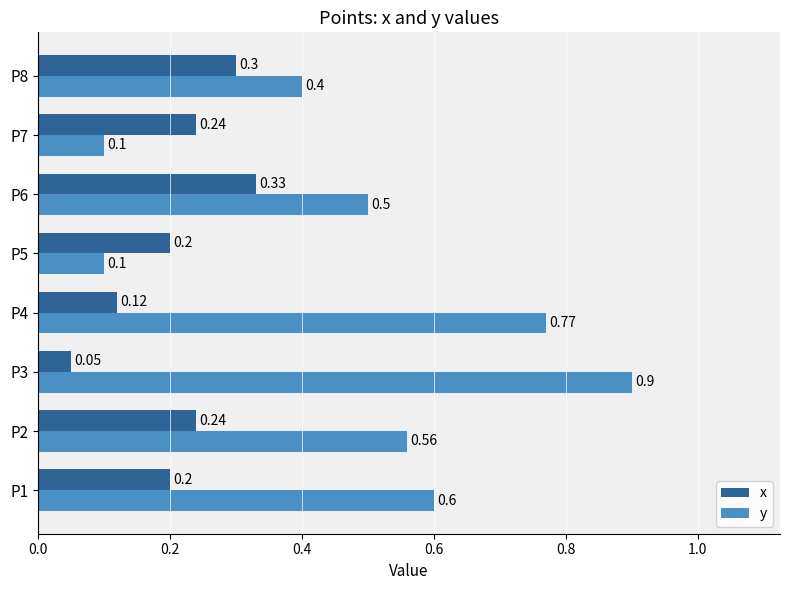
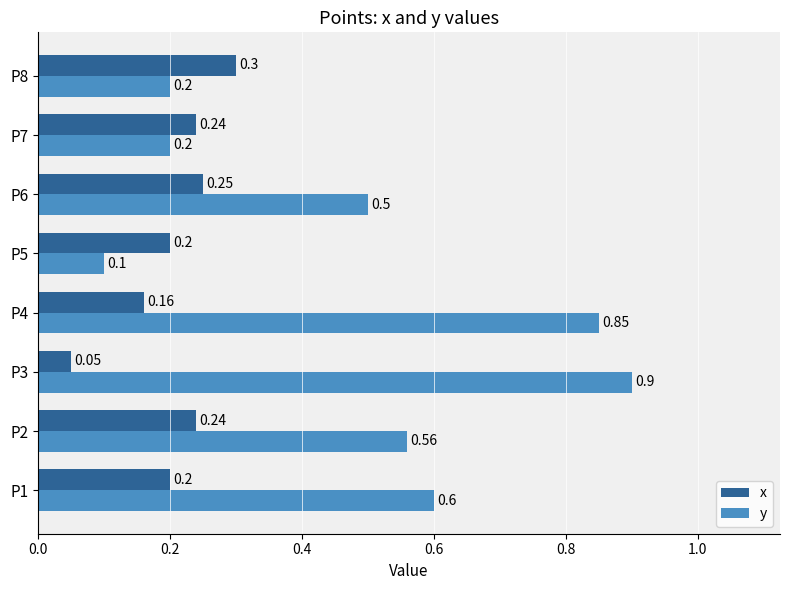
y, P8: 0.4 -> 0.2
y, P7: 0.1 -> 0.2
x, P6: 0.33 -> 0.25
x, P4: 0.12 -> 0.16
y, P4: 0.77 -> 0.85
